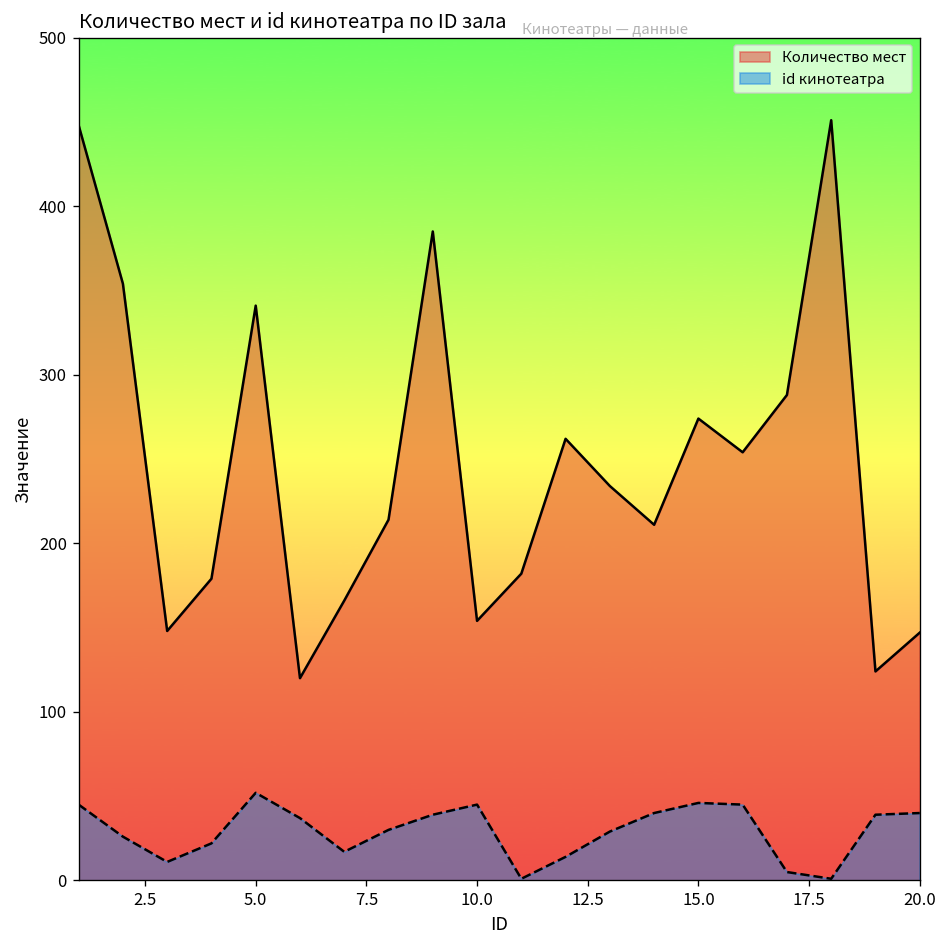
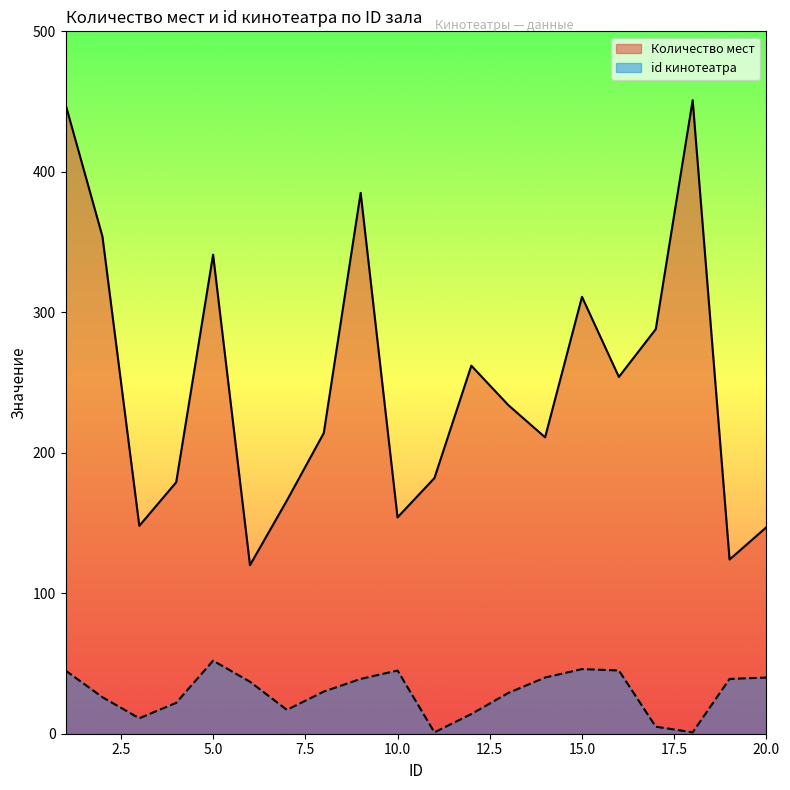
Количество мест, 15.0: 274 -> 311
